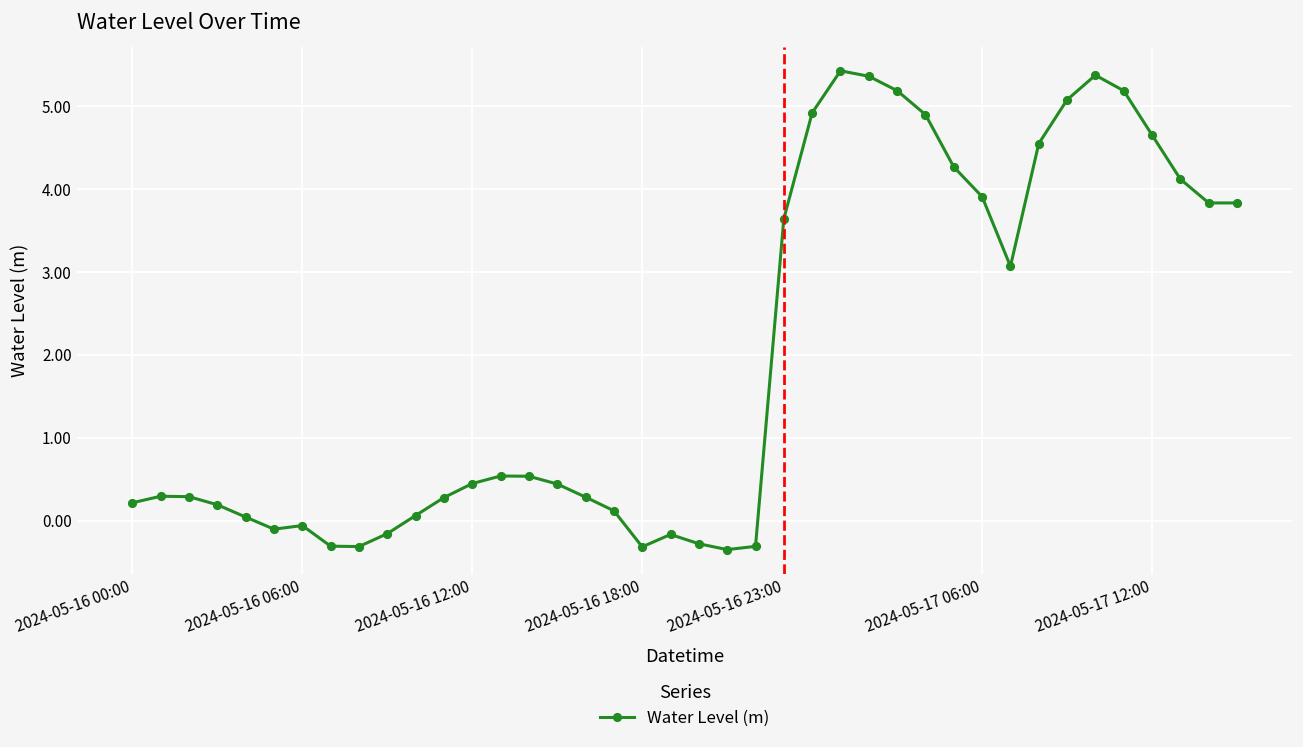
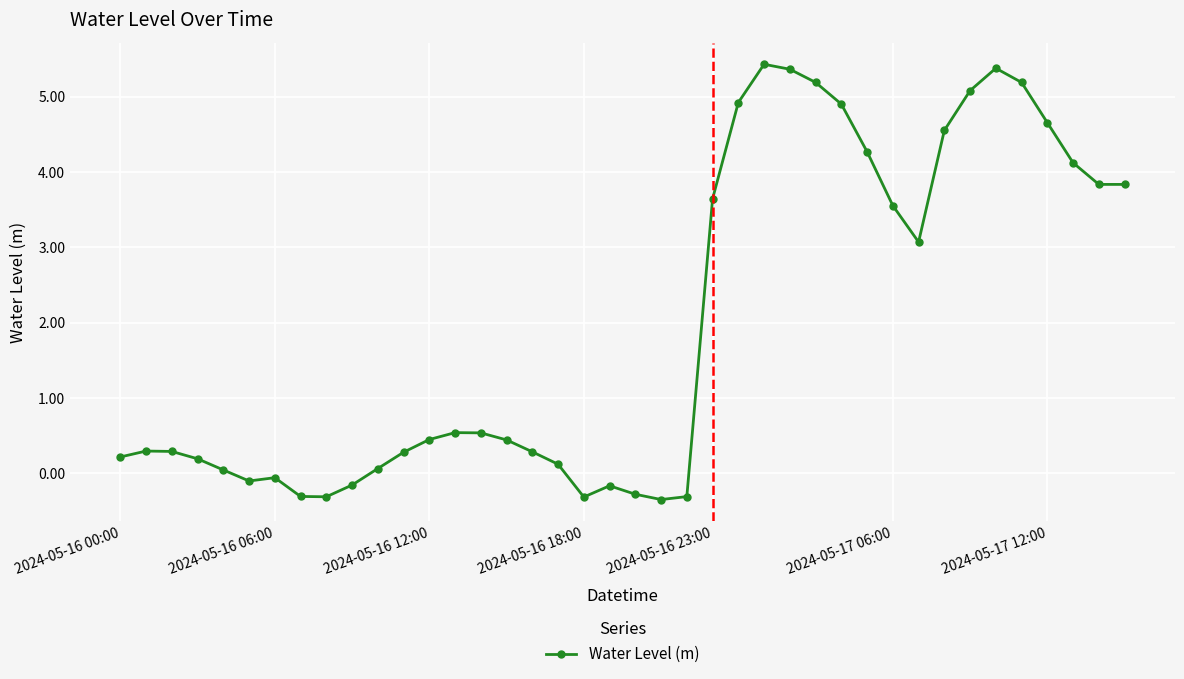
2024-05-17 06:00: 3.9 -> 3.6
